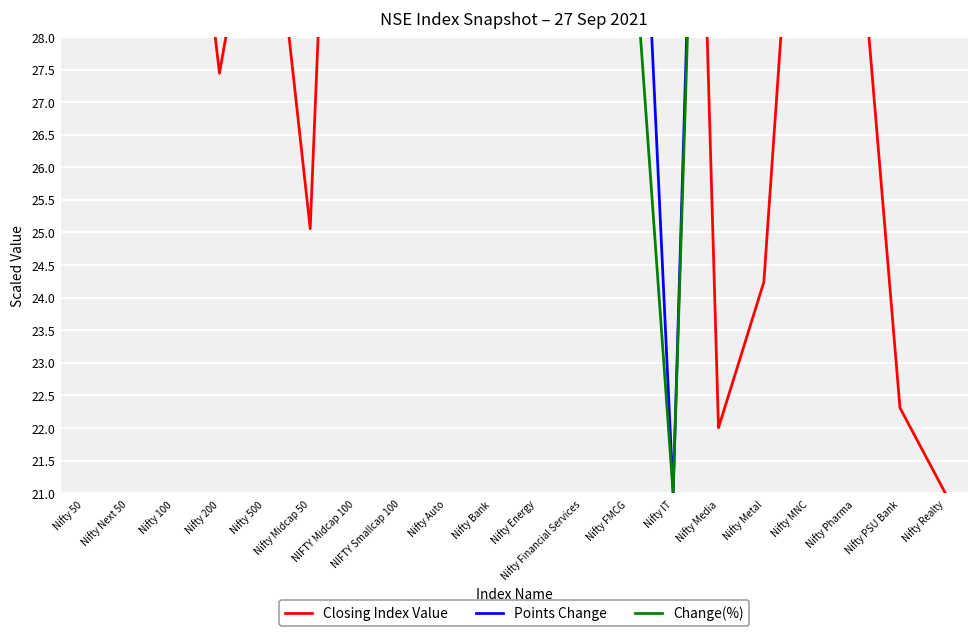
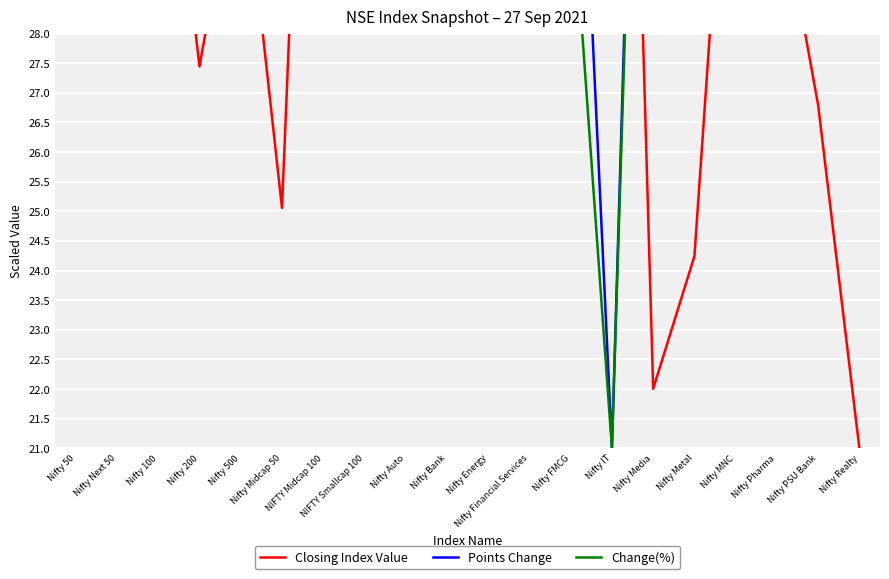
Closing Index Value, Nifty PSU Bank: 22.3 -> 26.8
